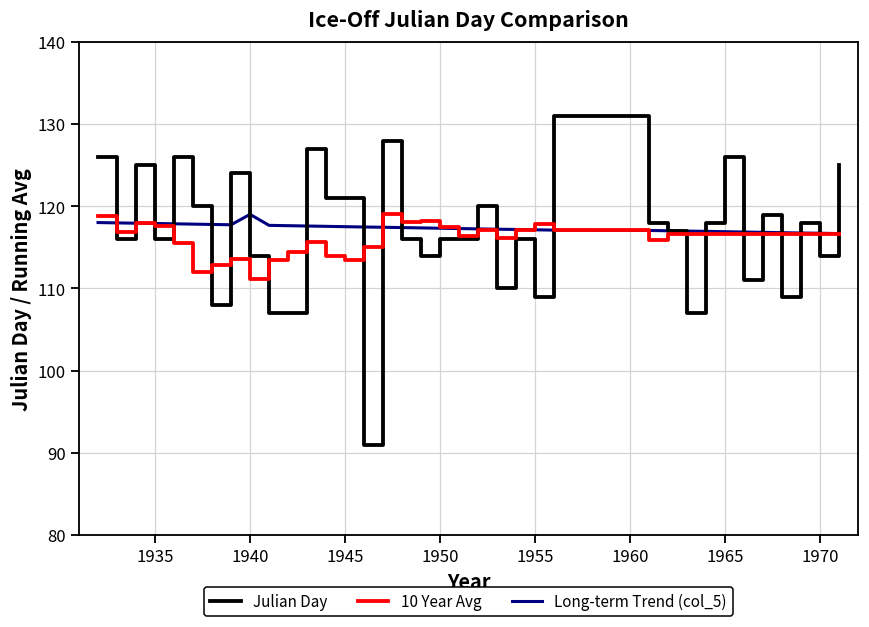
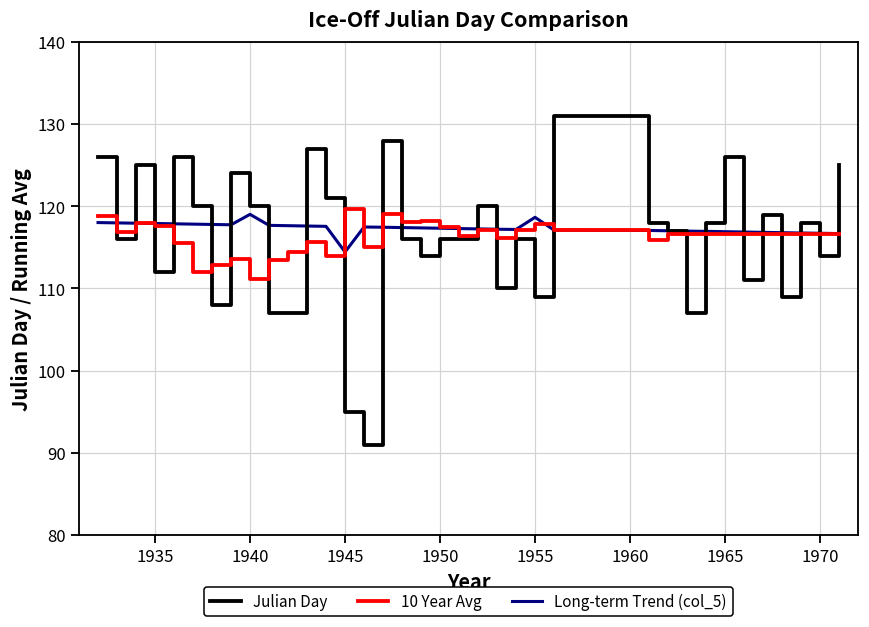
Julian Day, 1935: 116 -> 112
Julian Day, 1940: 114 -> 120
Julian Day, 1945: 121 -> 95
10 Year Avg, 1945: 114 -> 120
Long-term Trend (col_5), 1945: 118 -> 114
Long-term Trend (col_5), 1955: 117 -> 119
